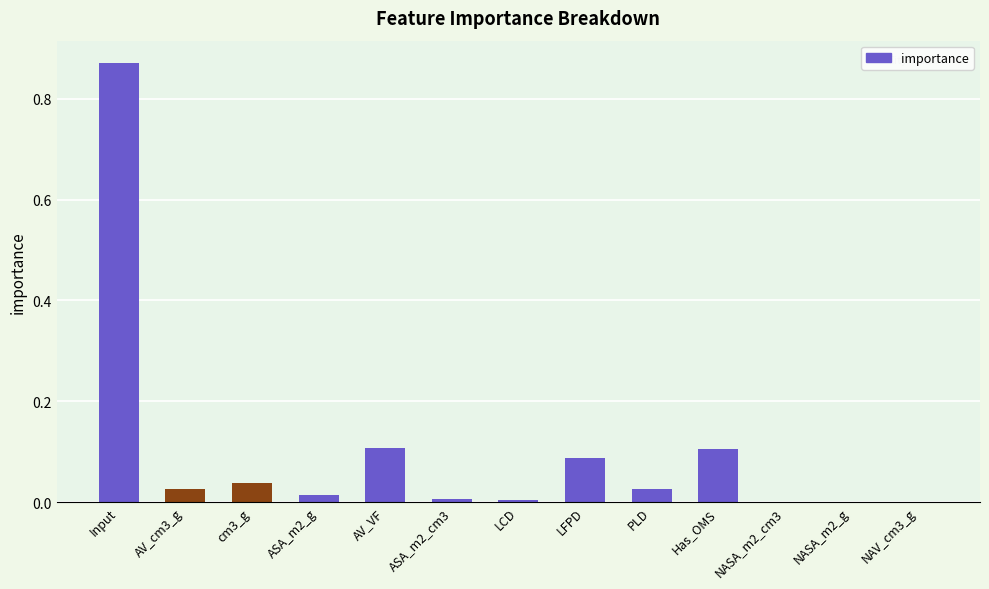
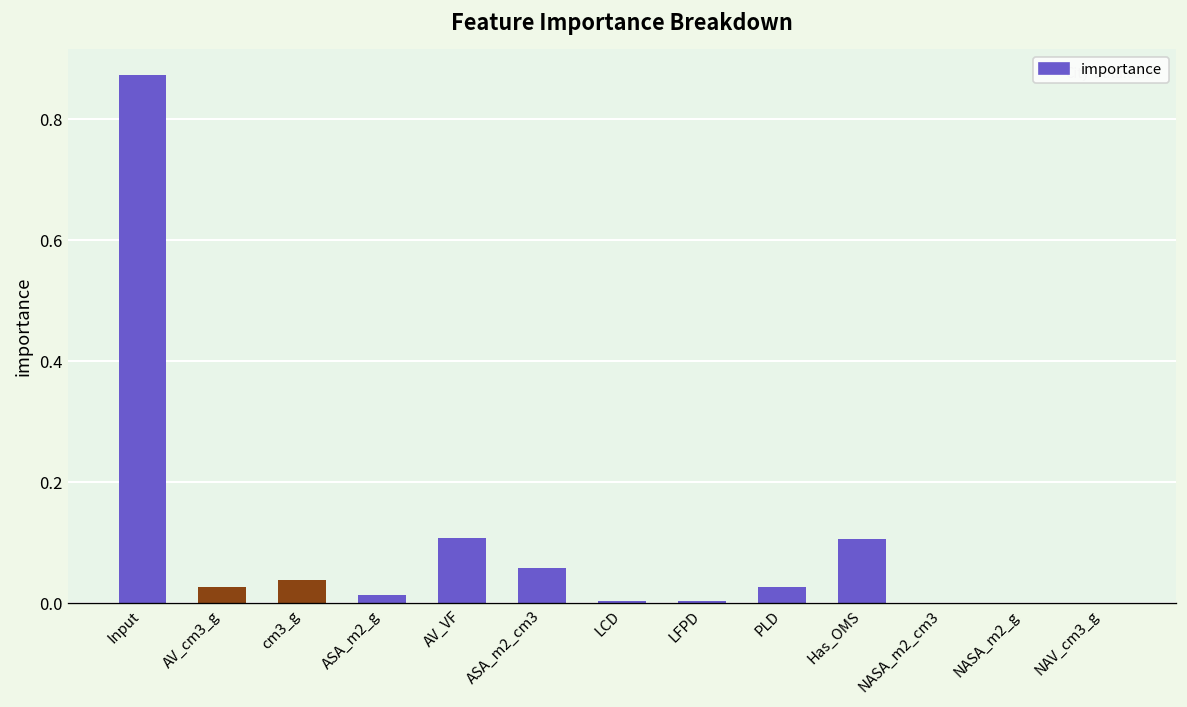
ASA_m2_cm3: 0.01 -> 0.06
LFPD: 0.09 -> 0.00
